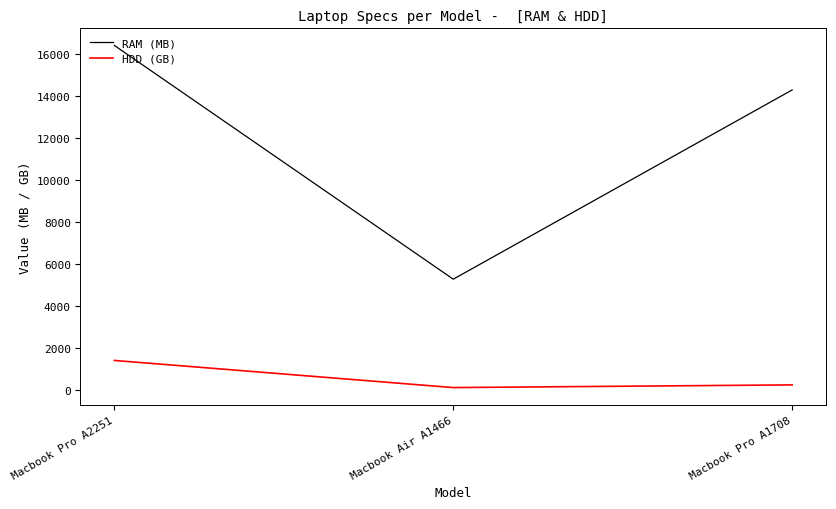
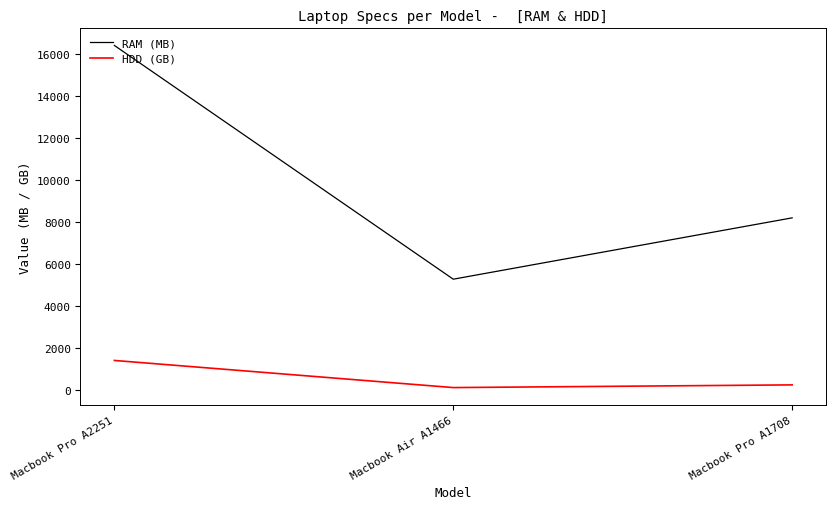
RAM (MB), Macbook Pro A1708: 14300 -> 8200
